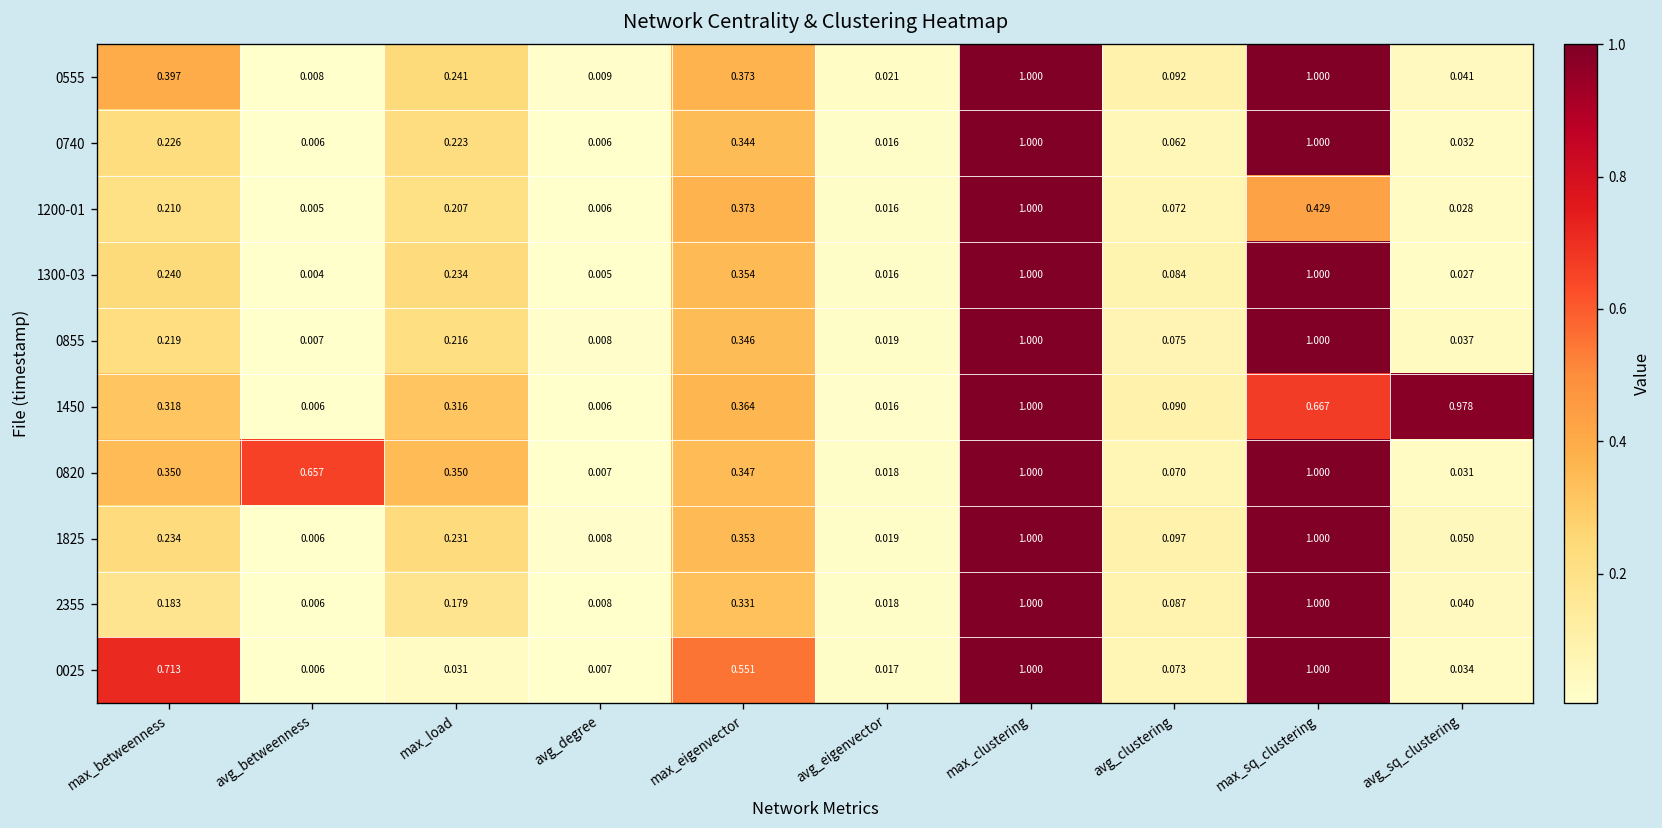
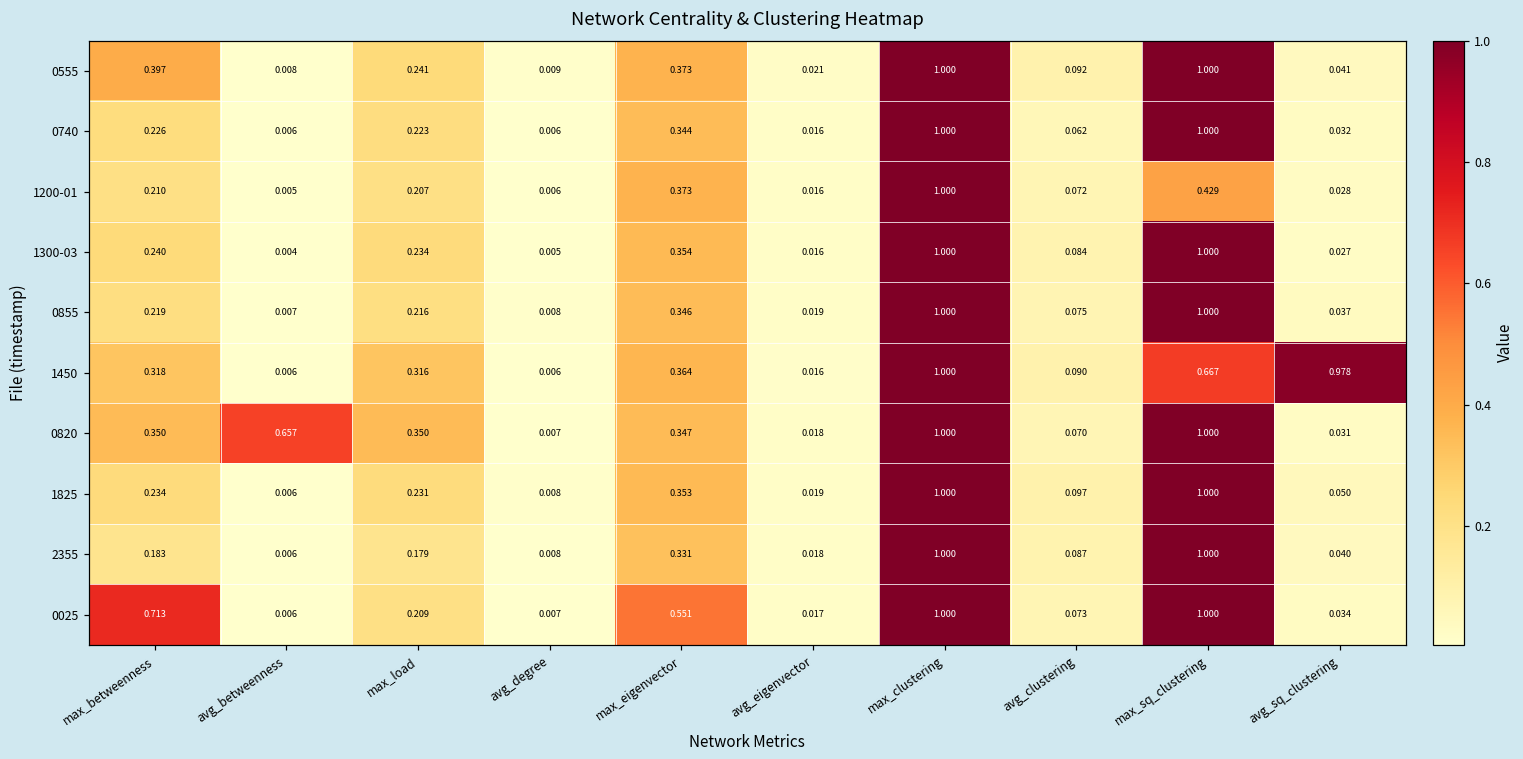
0025, max_load: 0.031 -> 0.209
